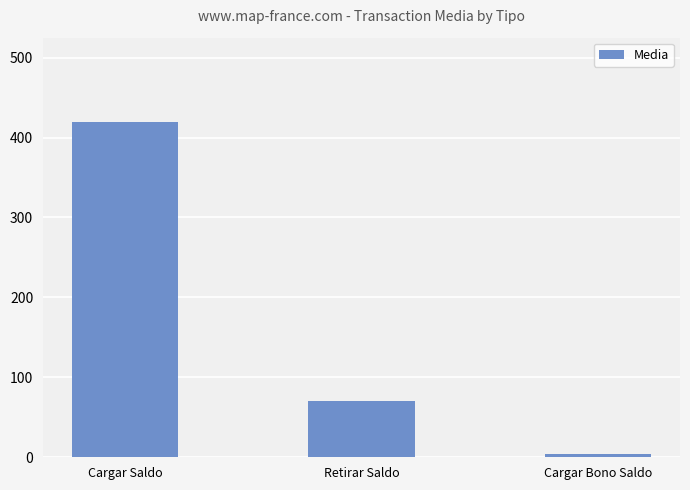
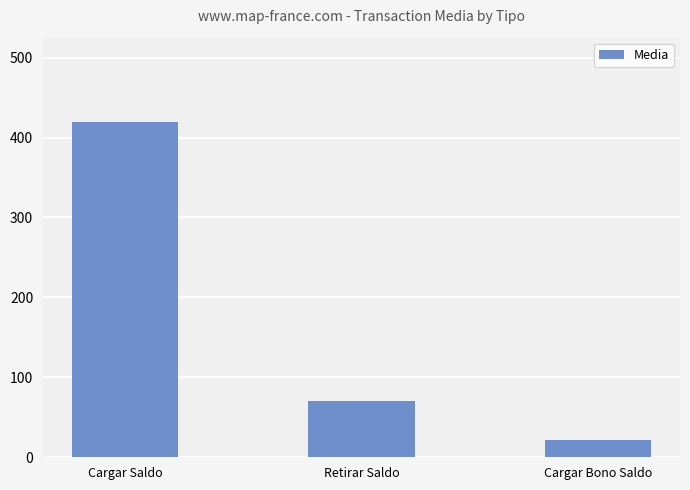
Cargar Bono Saldo: 0 -> 20
